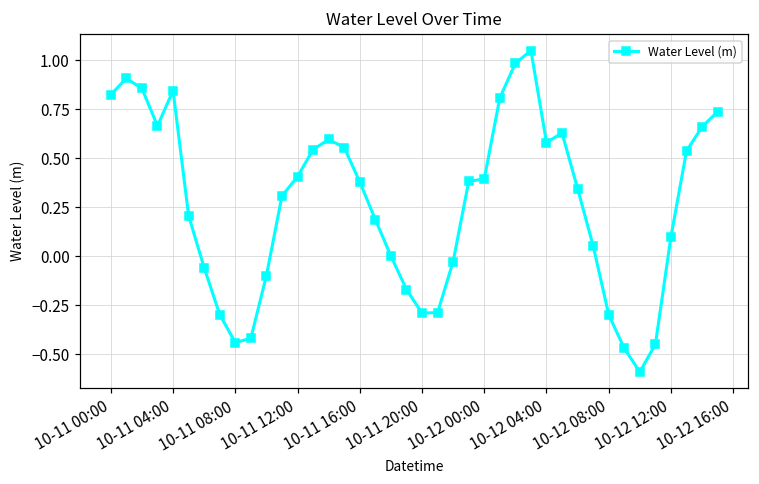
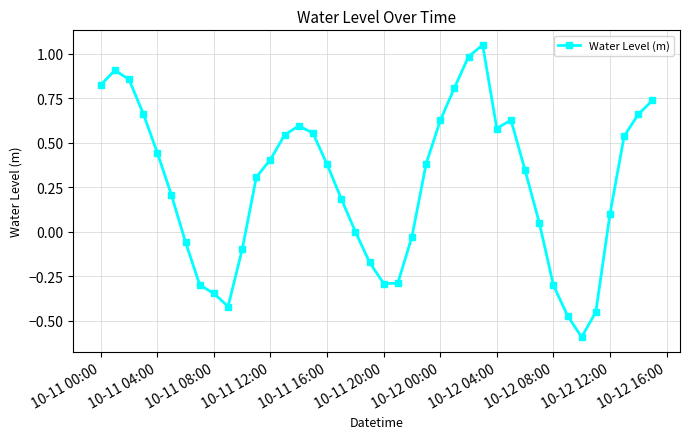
10-11 04:00: 0.85 -> 0.44
10-11 08:00: -0.44 -> -0.35
10-12 00:00: 0.39 -> 0.63
